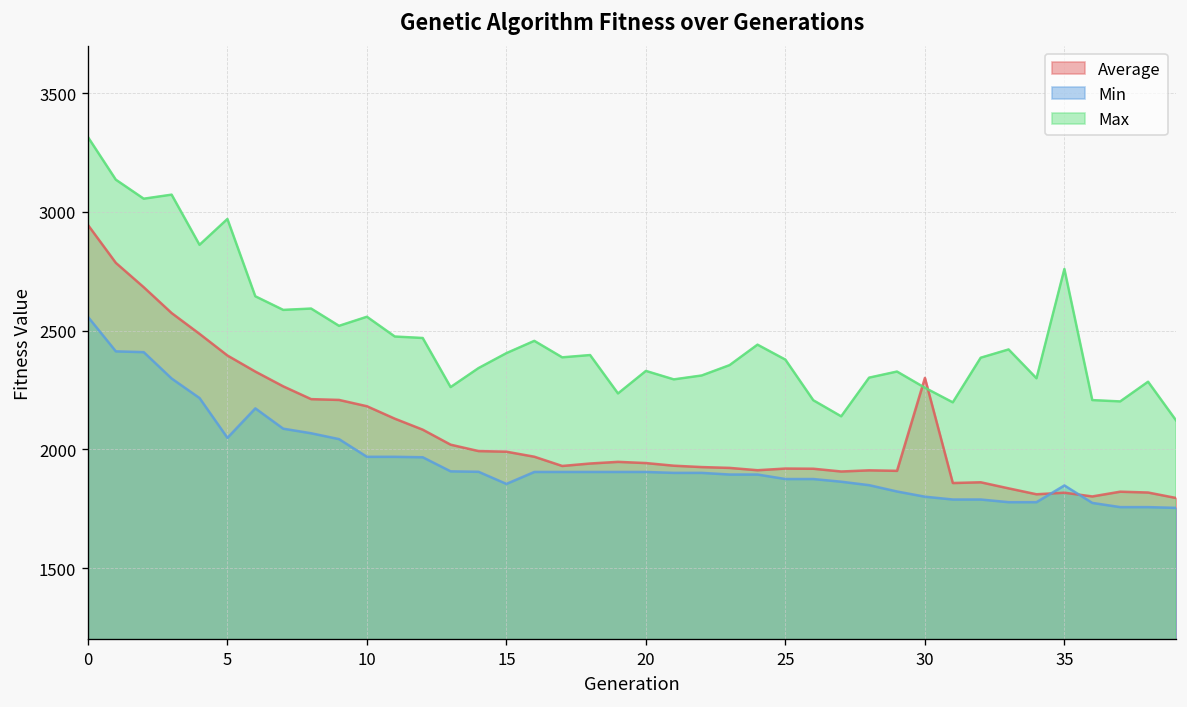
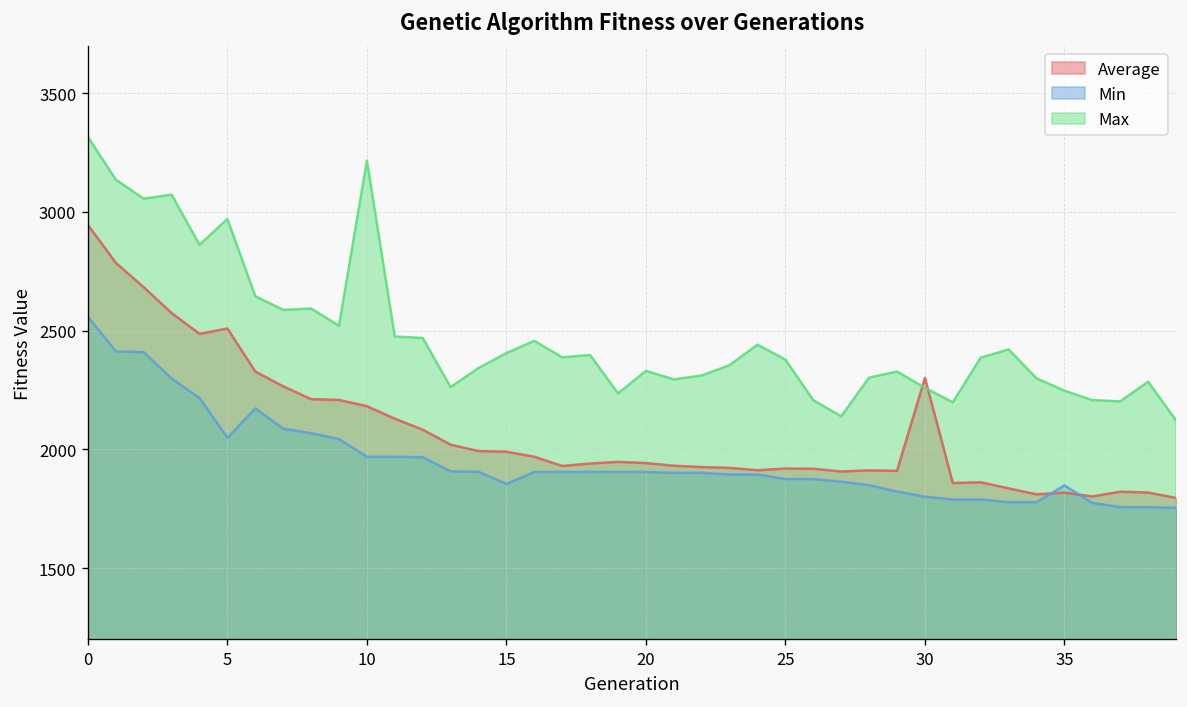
Average, 5: 2400 -> 2510
Max, 10: 2560 -> 3220
Max, 35: 2760 -> 2250
